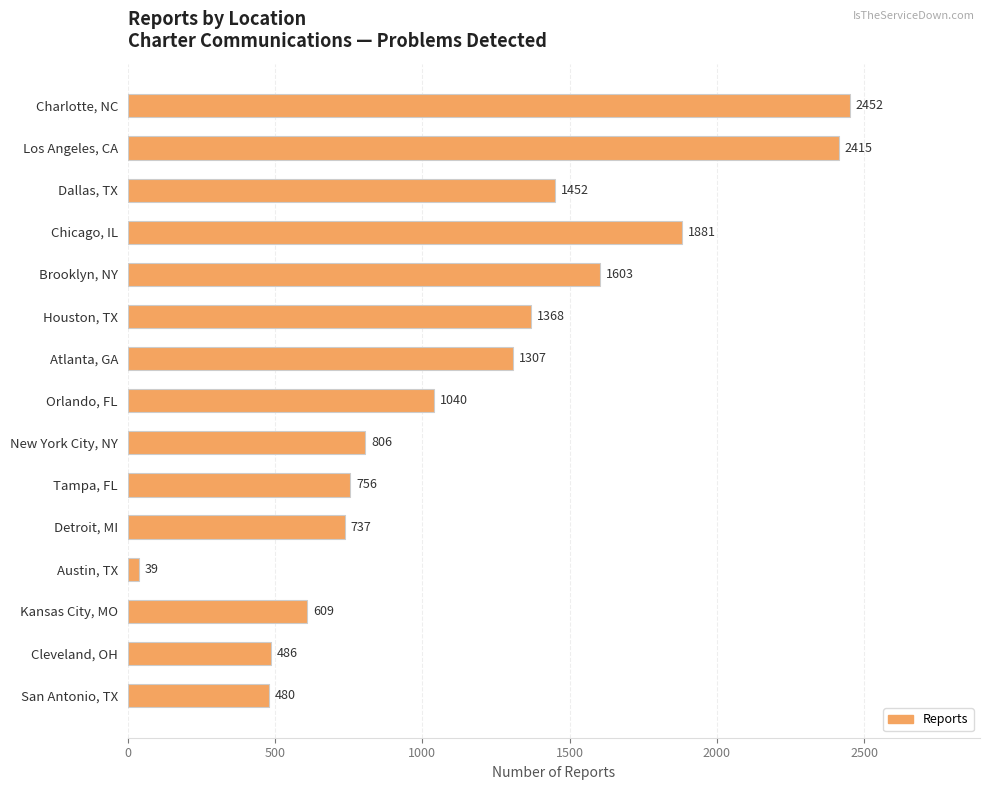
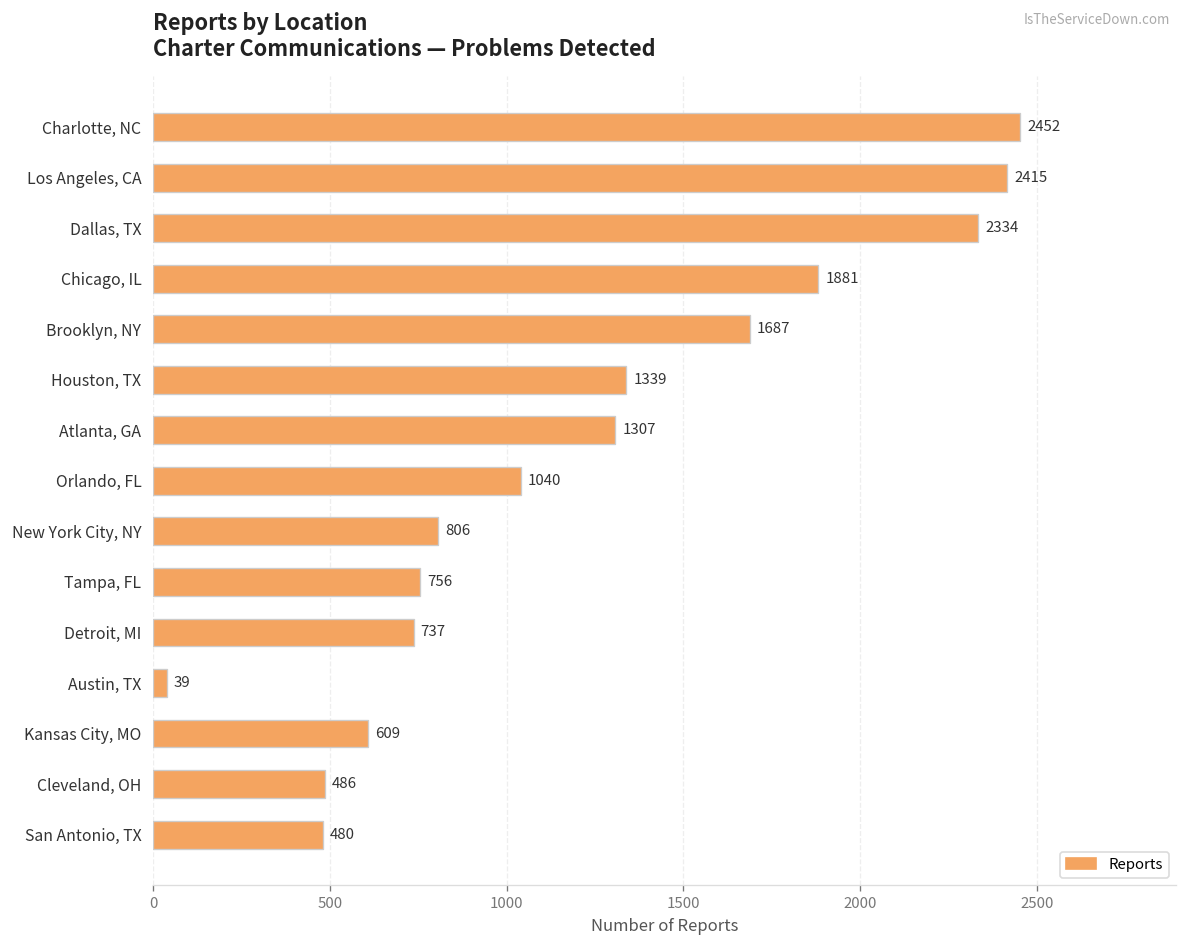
Dallas, TX: 1452 -> 2334
Brooklyn, NY: 1603 -> 1687
Houston, TX: 1368 -> 1339
